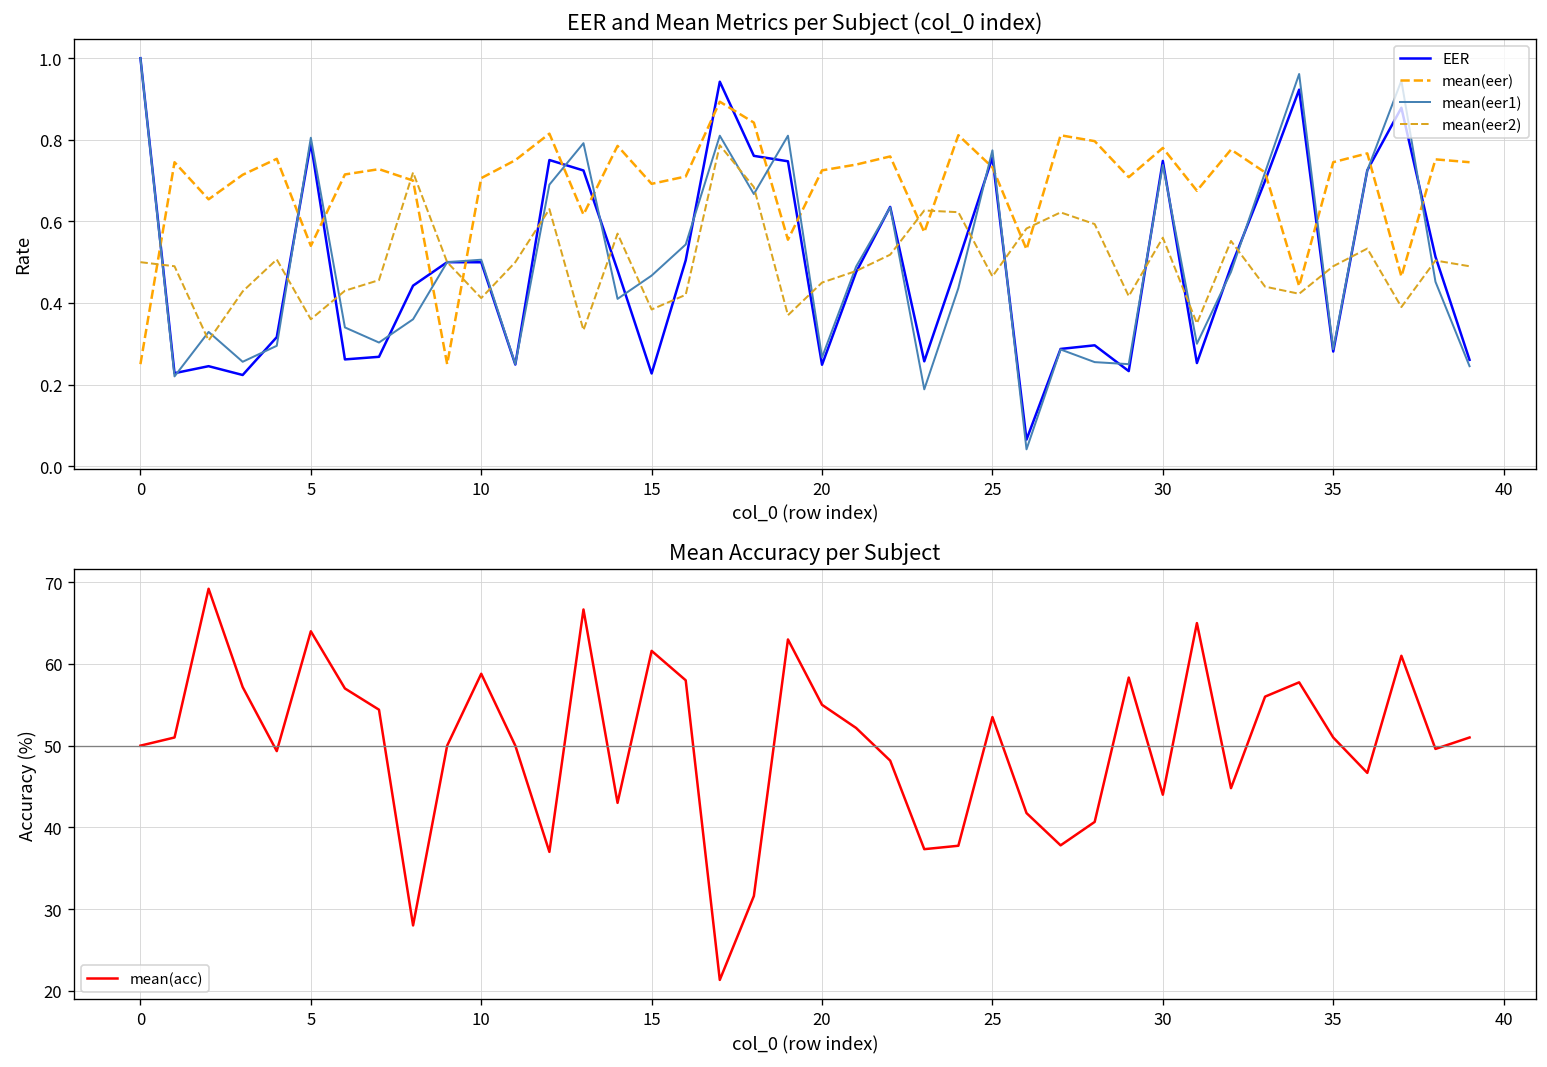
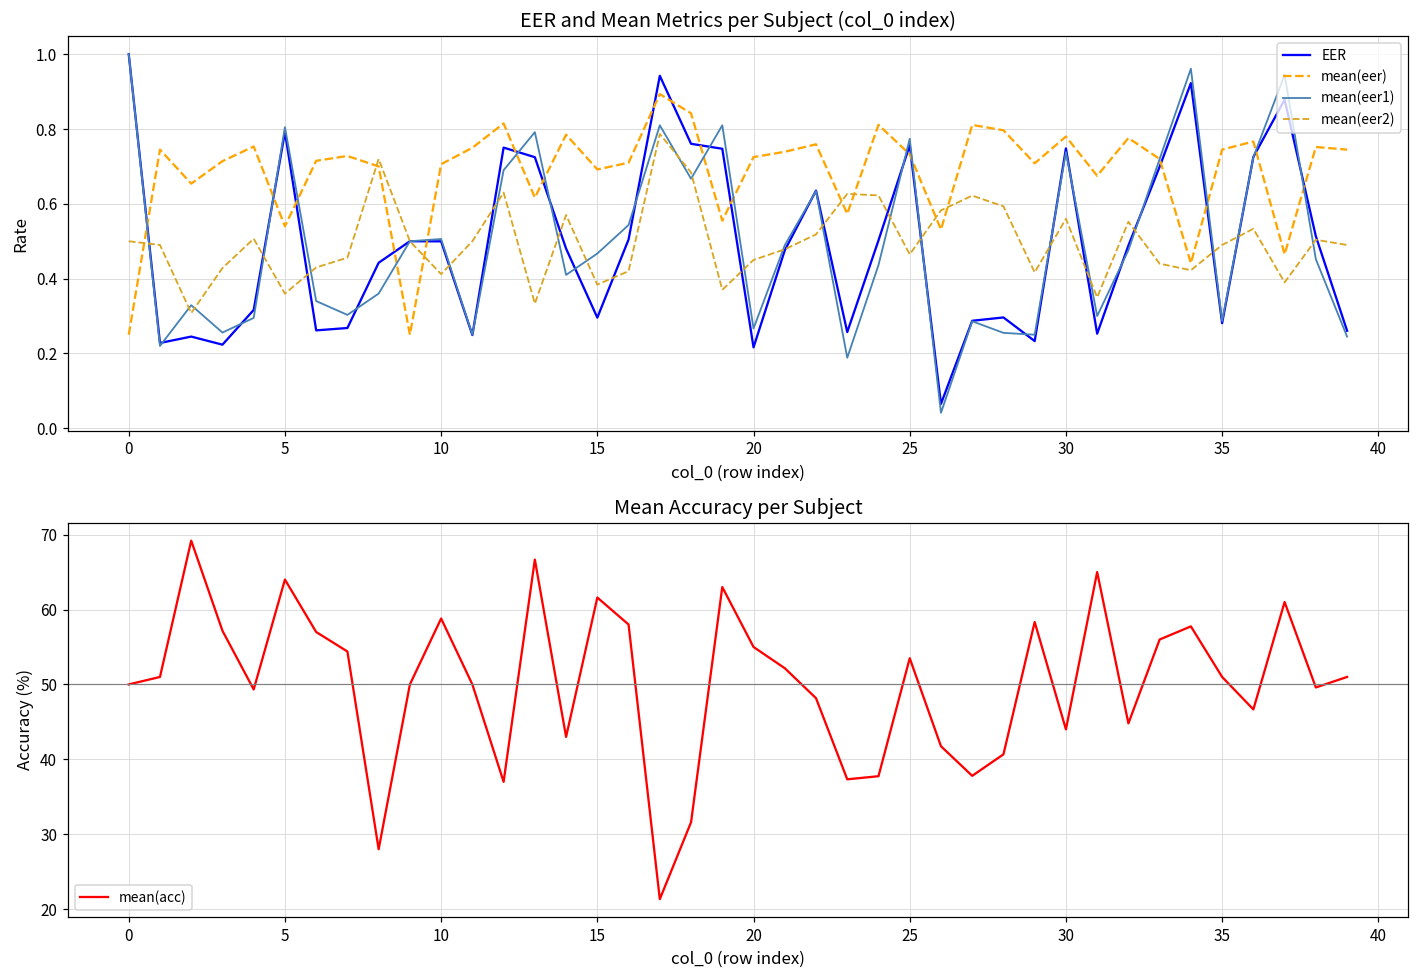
EER and Mean Metrics per Subject (col_0 index), EER, 15: 0.23 -> 0.30
EER and Mean Metrics per Subject (col_0 index), EER, 20: 0.25 -> 0.22
